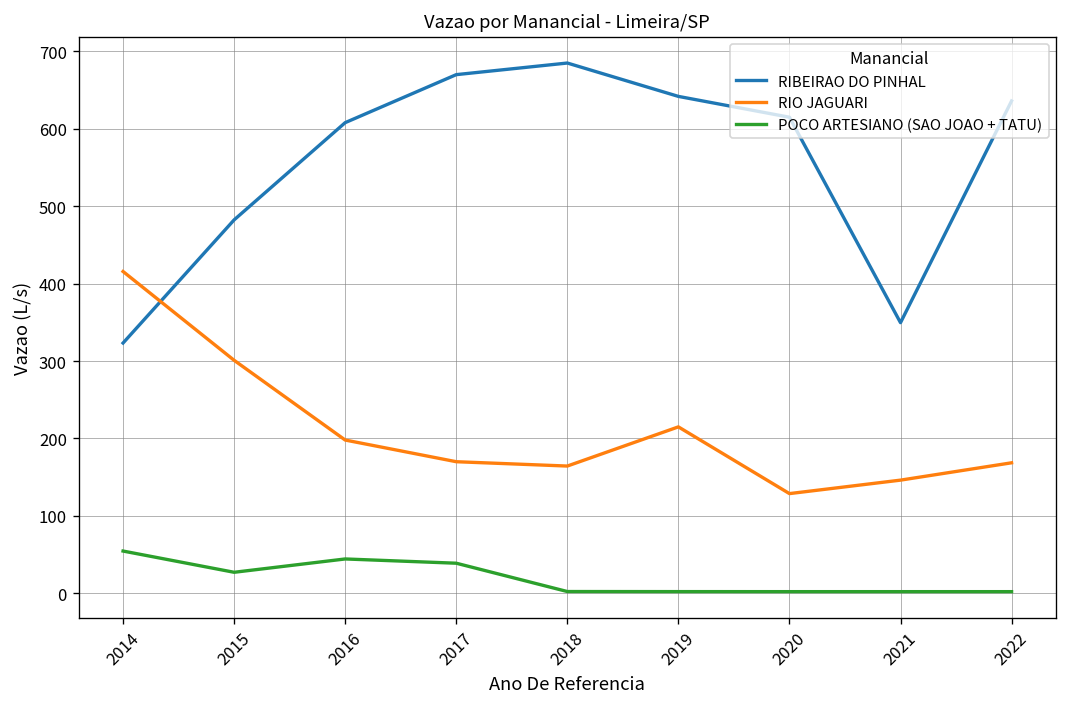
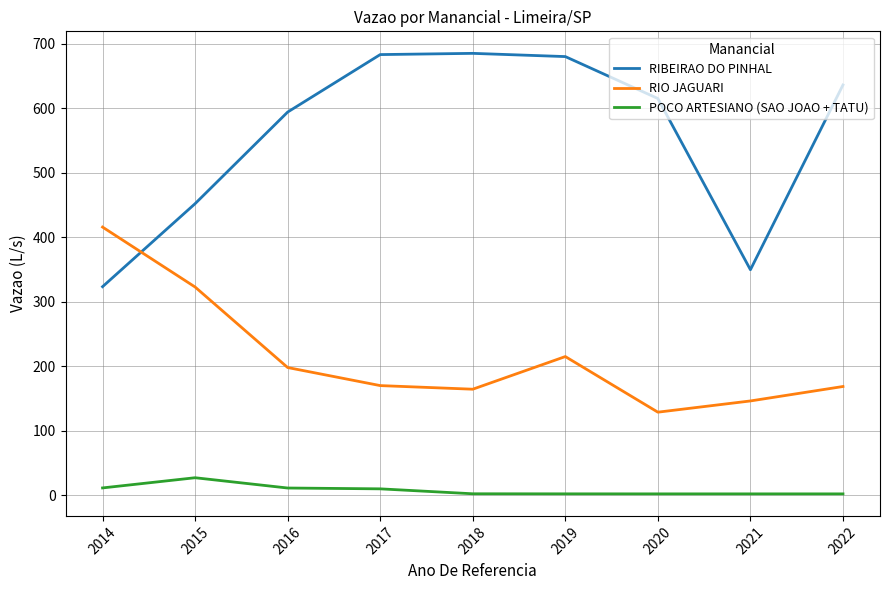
POCO ARTESIANO (SAO JOAO + TATU), 2014: 50 -> 10
RIBEIRAO DO PINHAL, 2015: 480 -> 450
RIO JAGUARI, 2015: 300 -> 320
RIBEIRAO DO PINHAL, 2016: 610 -> 590
POCO ARTESIANO (SAO JOAO + TATU), 2016: 40 -> 10
RIBEIRAO DO PINHAL, 2017: 670 -> 680
POCO ARTESIANO (SAO JOAO + TATU), 2017: 40 -> 10
RIBEIRAO DO PINHAL, 2019: 640 -> 680
